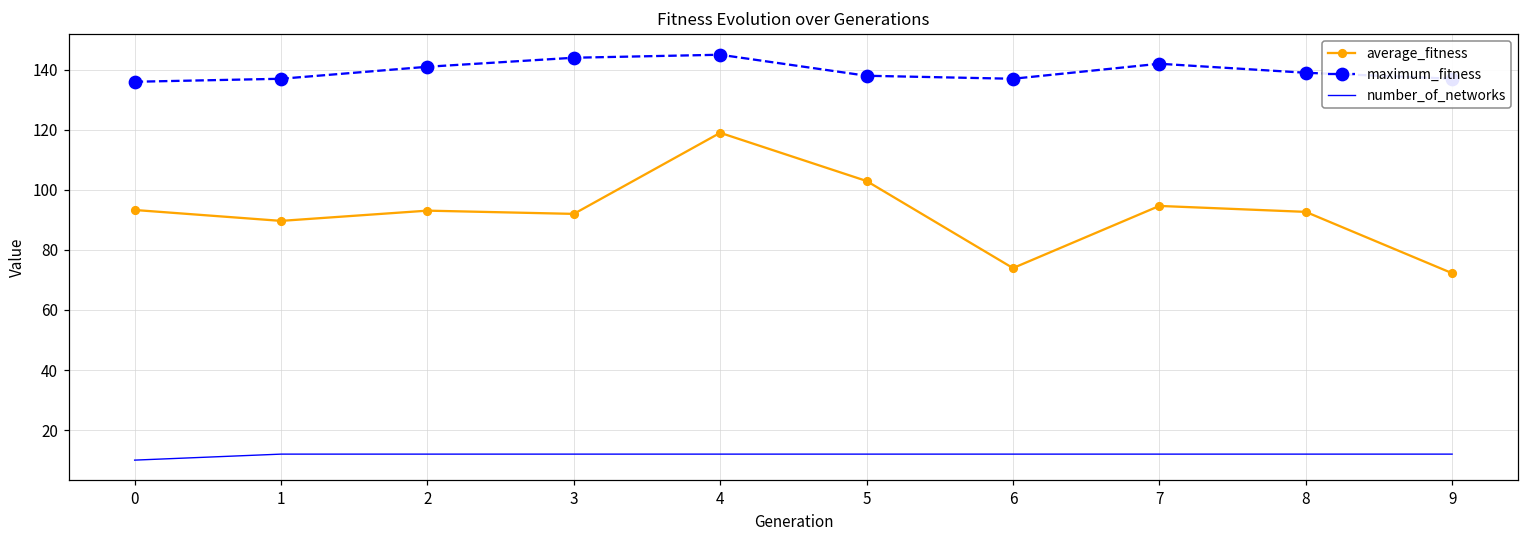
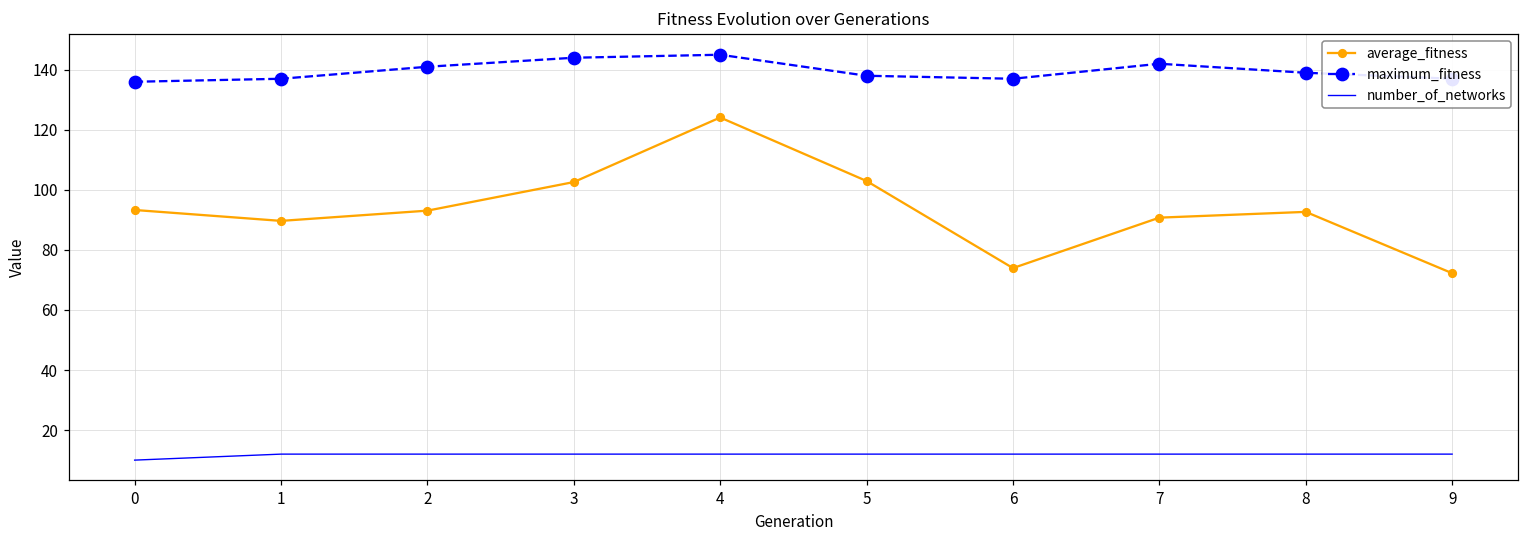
average_fitness, 3: 92 -> 103
average_fitness, 4: 119 -> 124
average_fitness, 7: 95 -> 91
